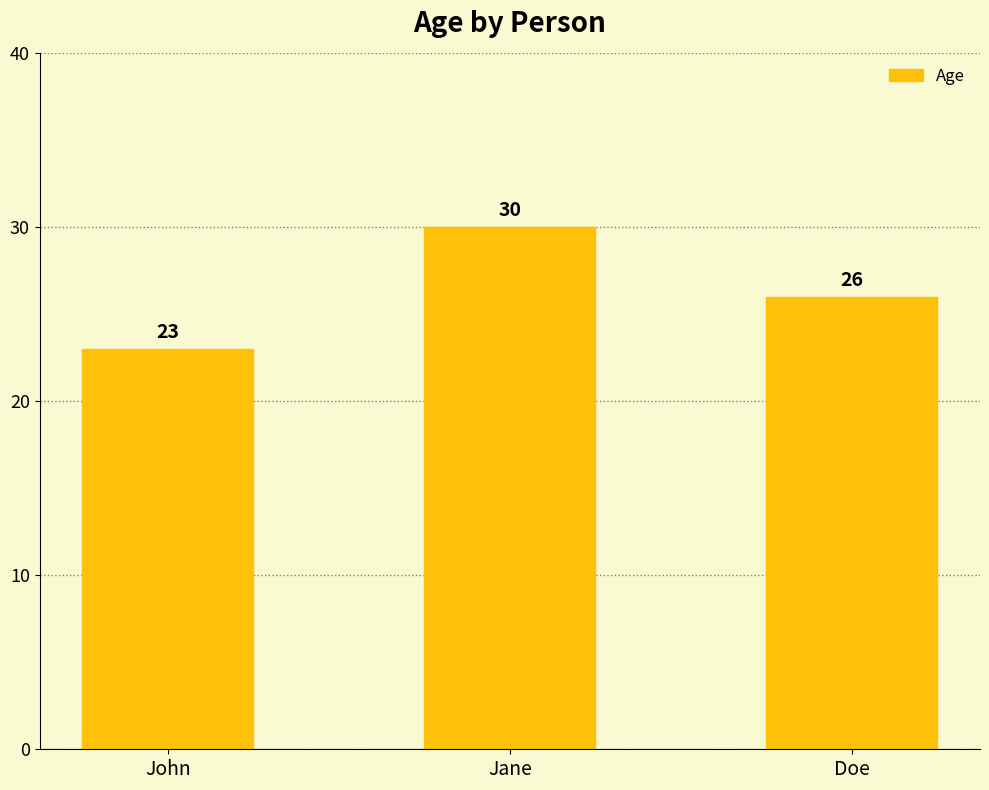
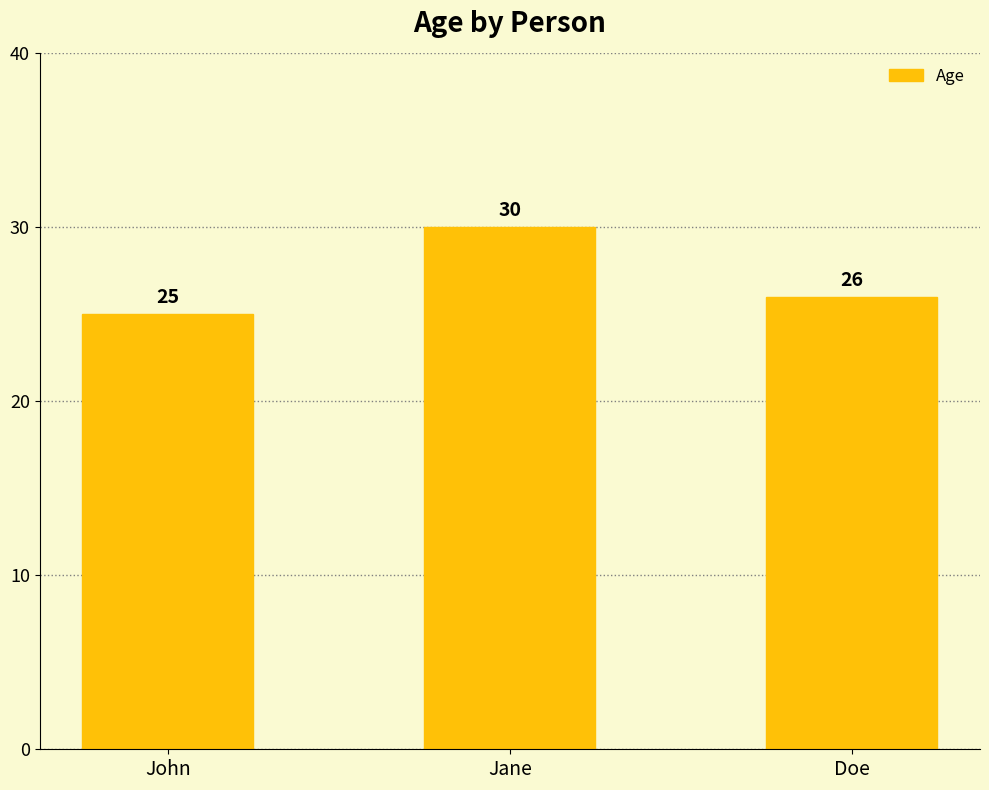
John: 23 -> 25
